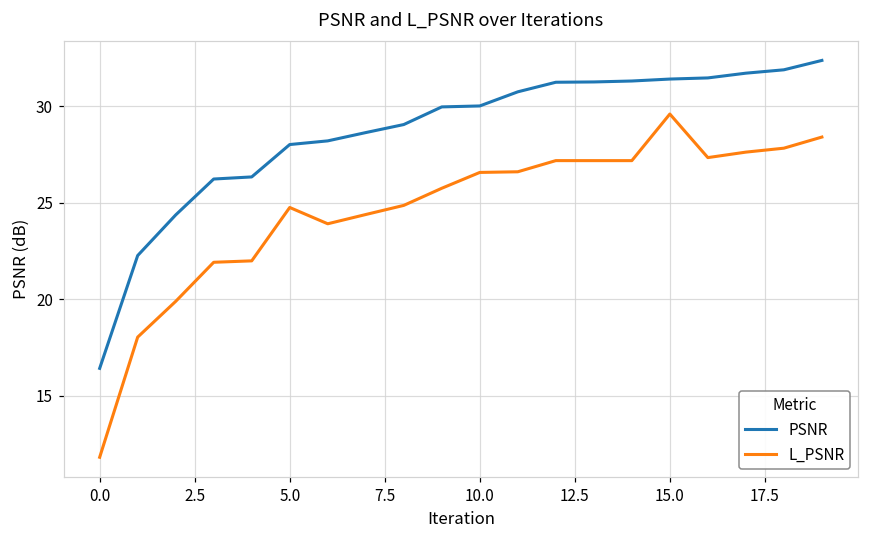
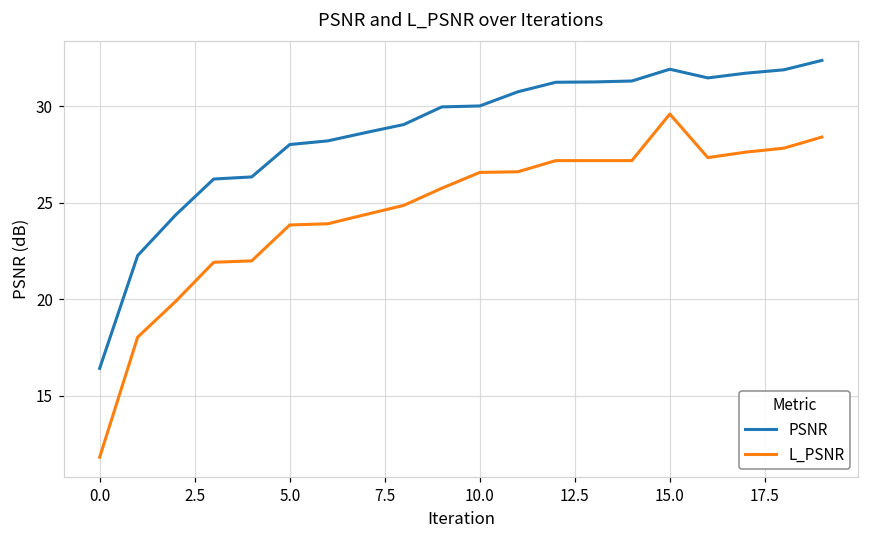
L_PSNR, 5.0: 24.8 -> 23.9
PSNR, 15.0: 31.4 -> 31.9
